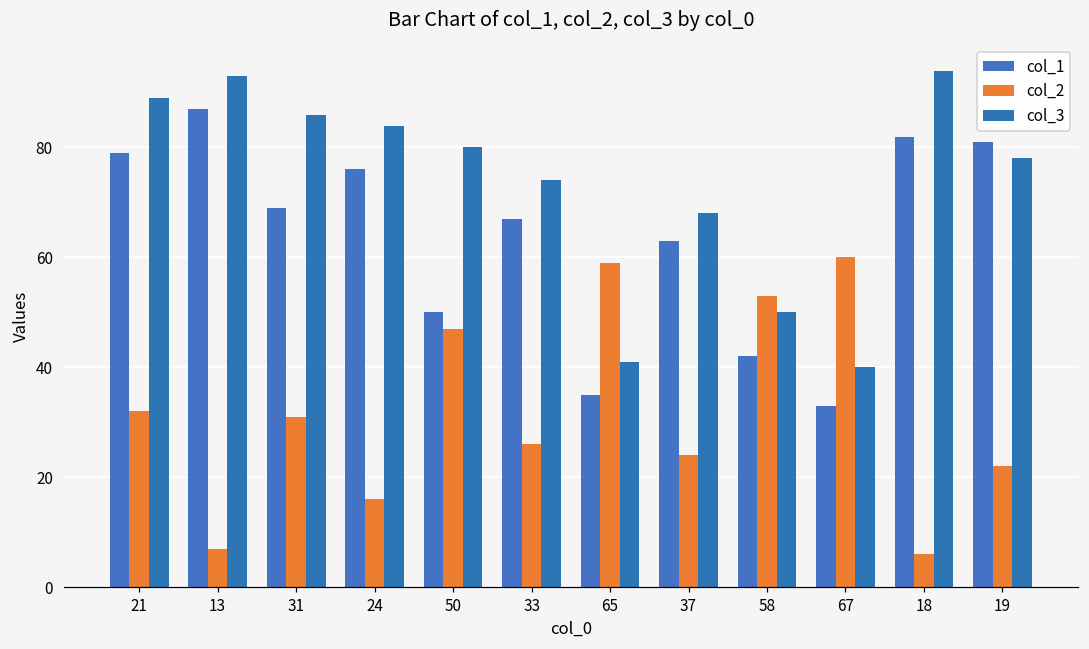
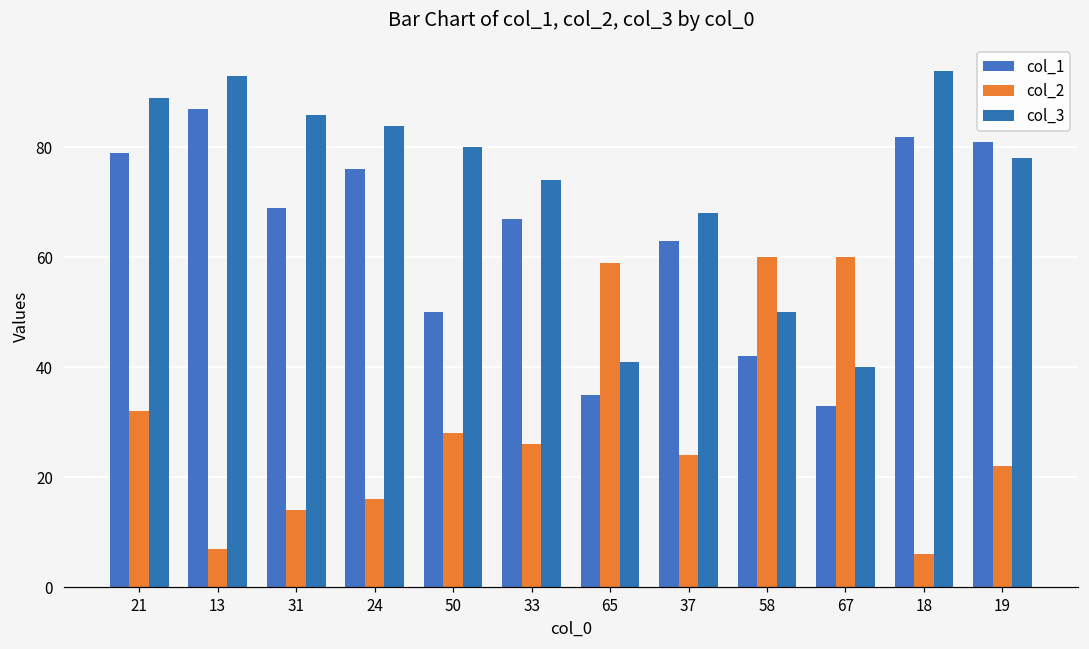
col_2, 31: 31 -> 14
col_2, 50: 47 -> 28
col_2, 58: 53 -> 60
